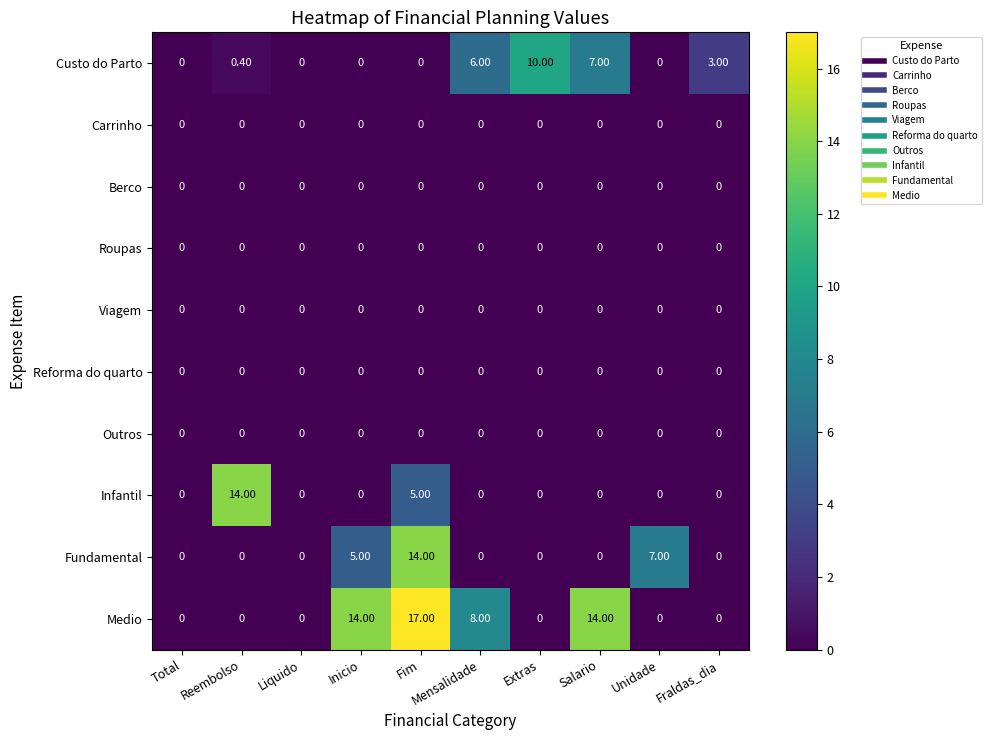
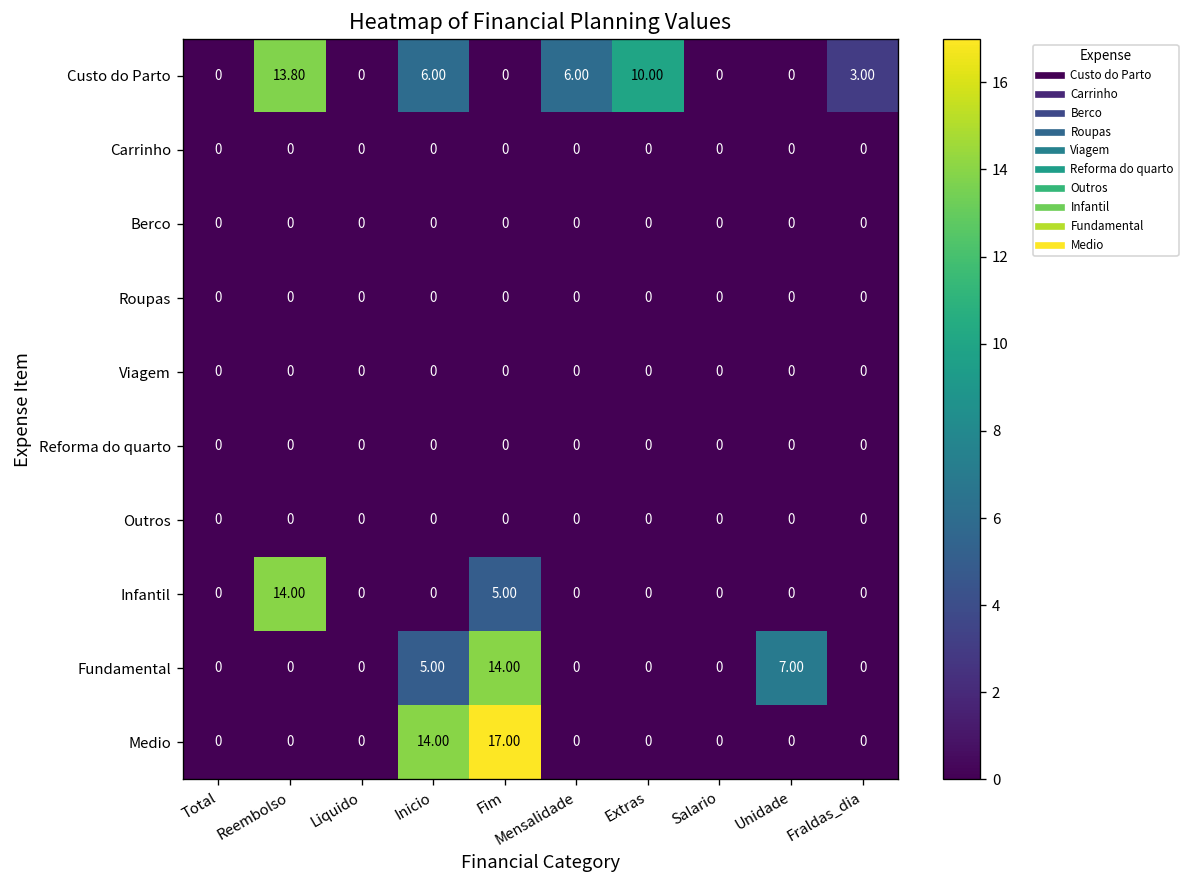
Custo do Parto, Reembolso: 0.40 -> 13.80
Custo do Parto, Inicio: 0 -> 6.00
Custo do Parto, Salario: 7.00 -> 0
Medio, Mensalidade: 8.00 -> 0
Medio, Salario: 14.00 -> 0
